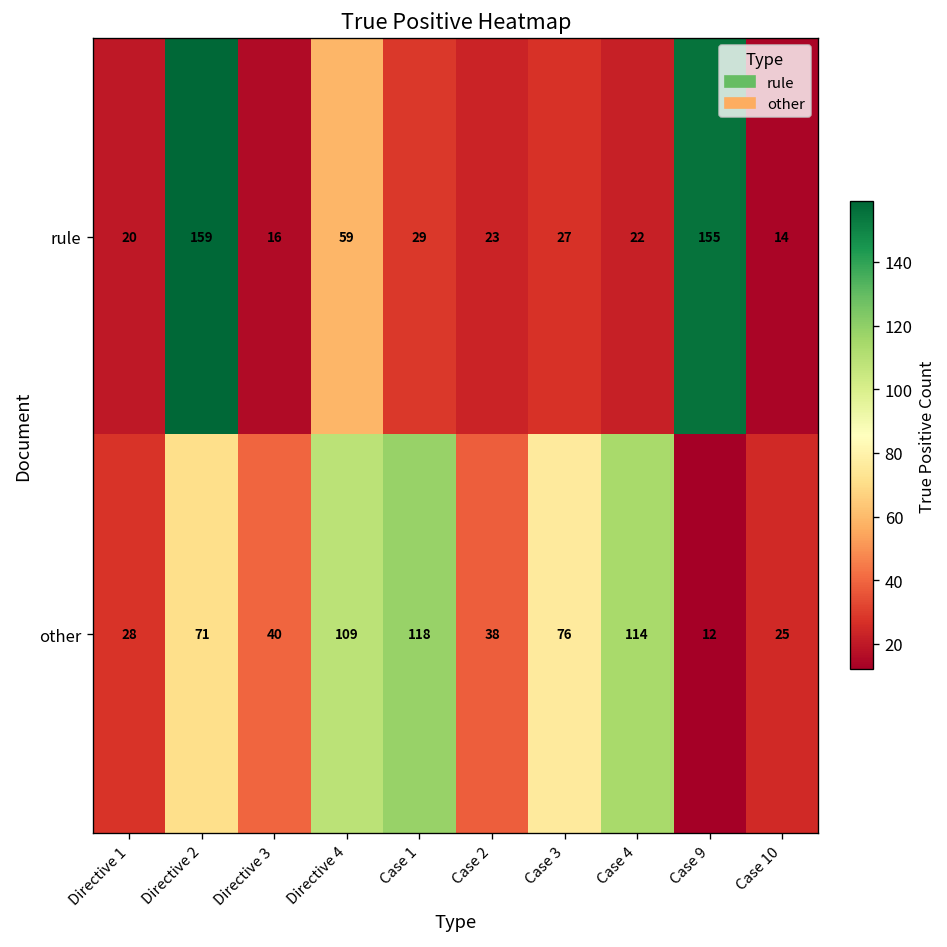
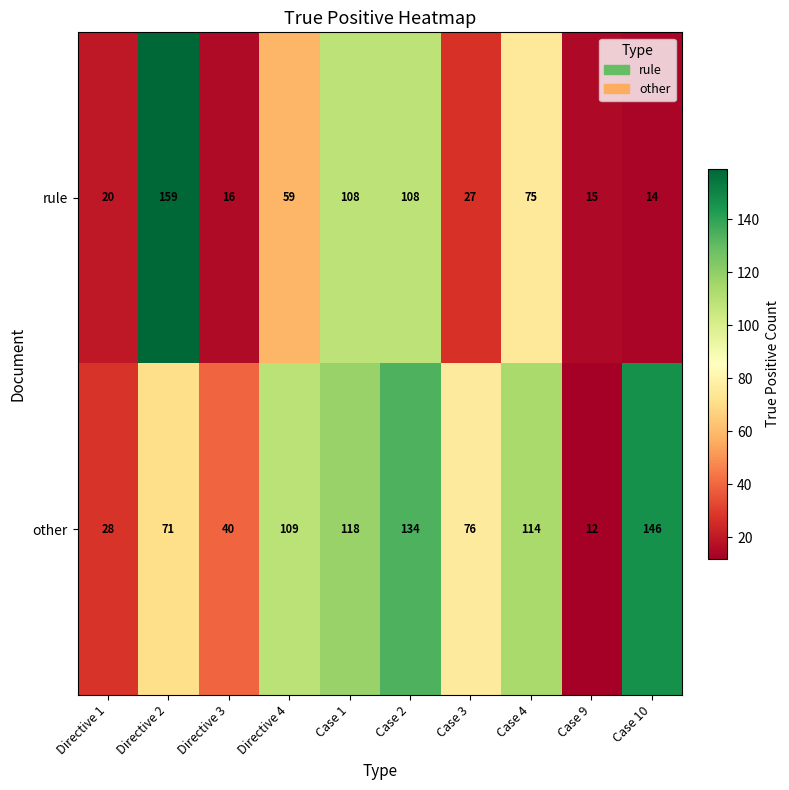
rule, Case 1: 29 -> 108
rule, Case 2: 23 -> 108
rule, Case 4: 22 -> 75
rule, Case 9: 155 -> 15
other, Case 2: 38 -> 134
other, Case 10: 25 -> 146
